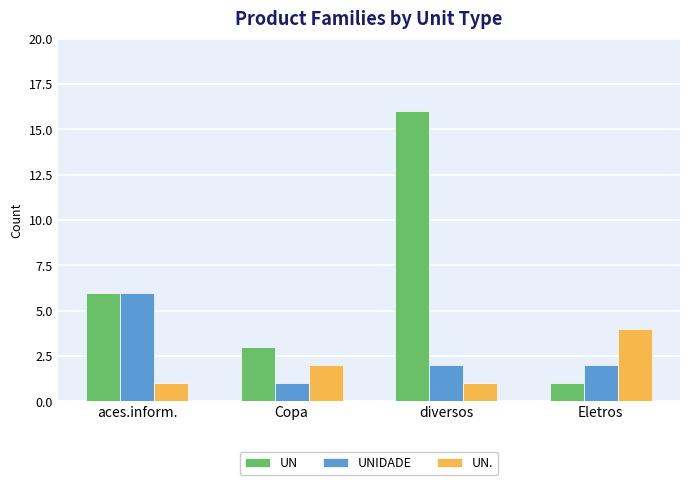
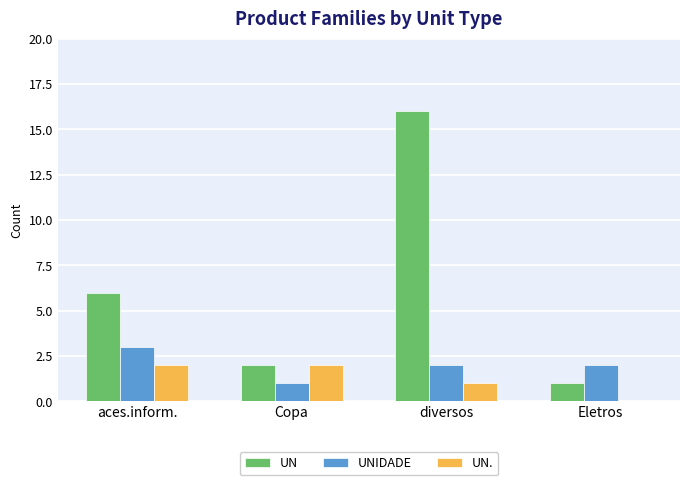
UNIDADE, aces.inform.: 6 -> 3
UN., aces.inform.: 1 -> 2
UN, Copa: 3 -> 2
UN., Eletros: 4 -> 0
